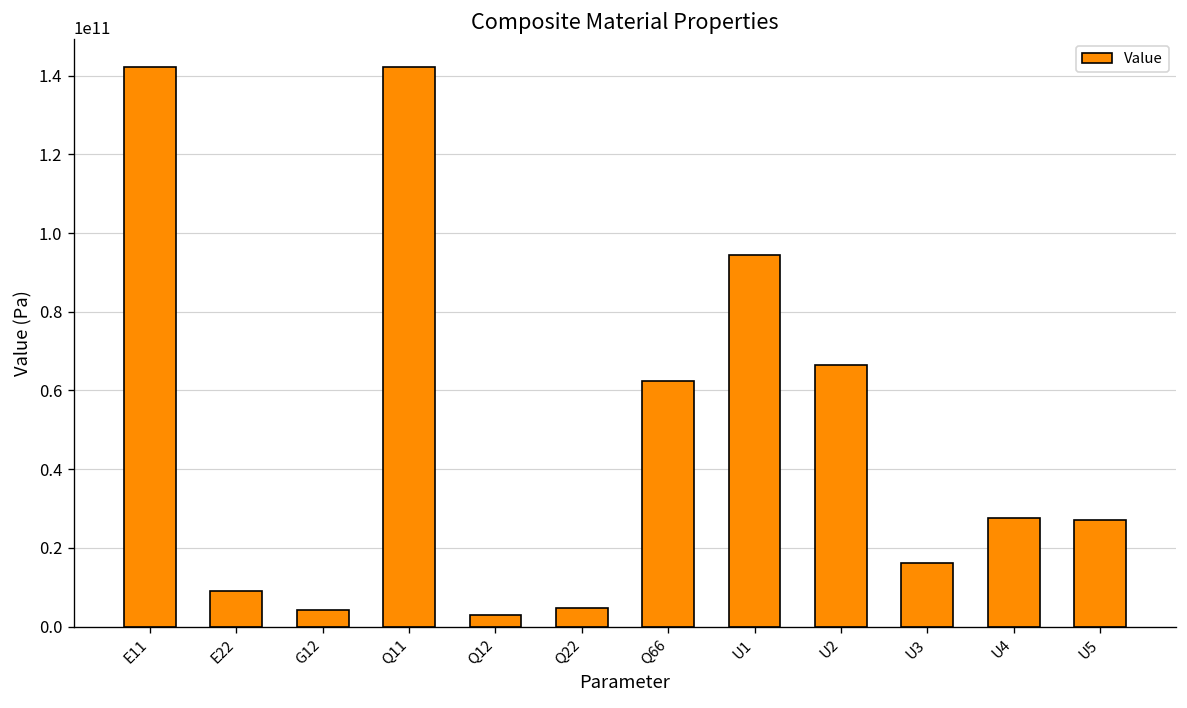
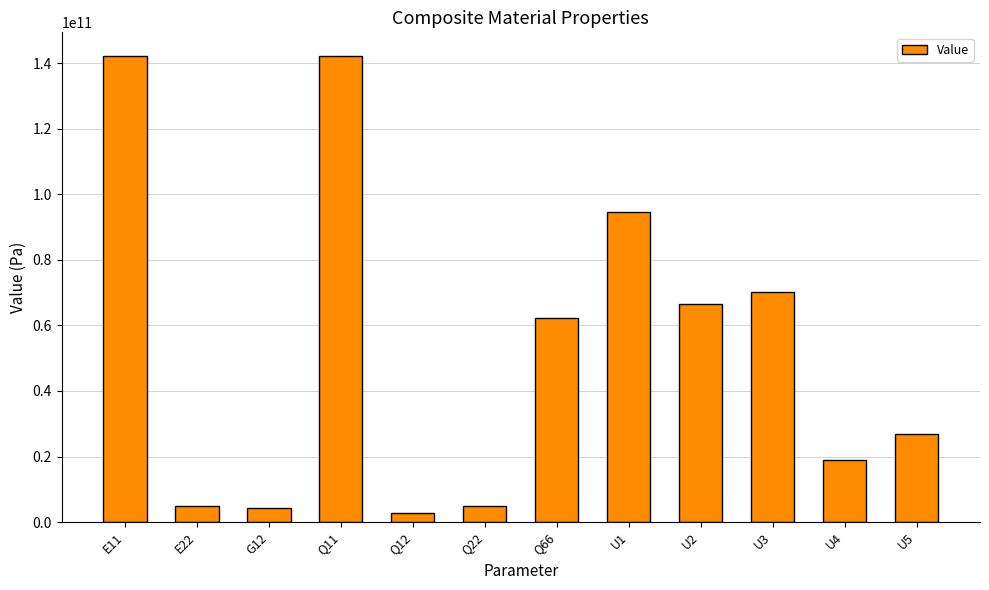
E22: 9000000000 -> 5000000000
U3: 16000000000 -> 70000000000
U4: 28000000000 -> 19000000000
